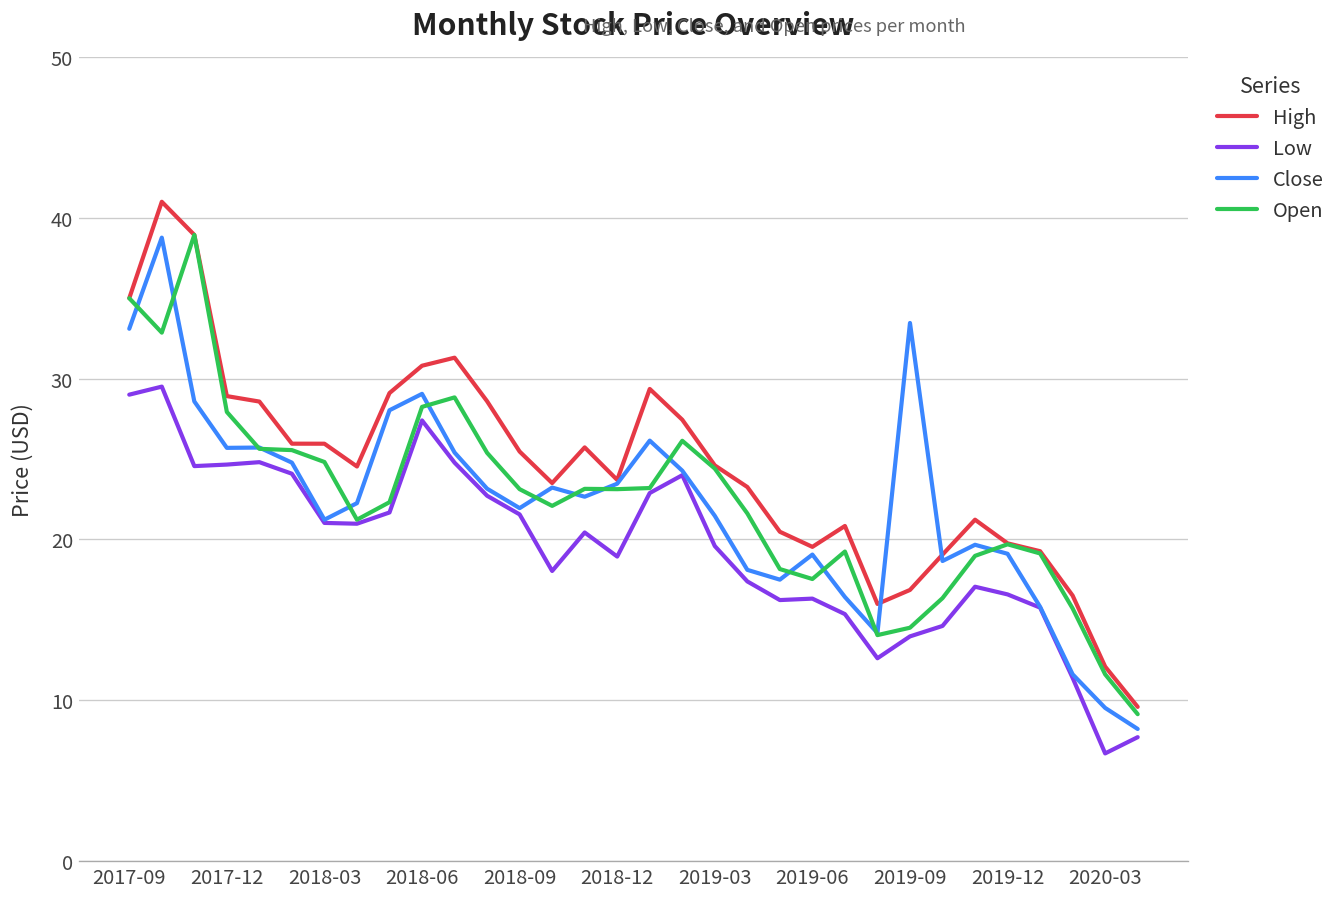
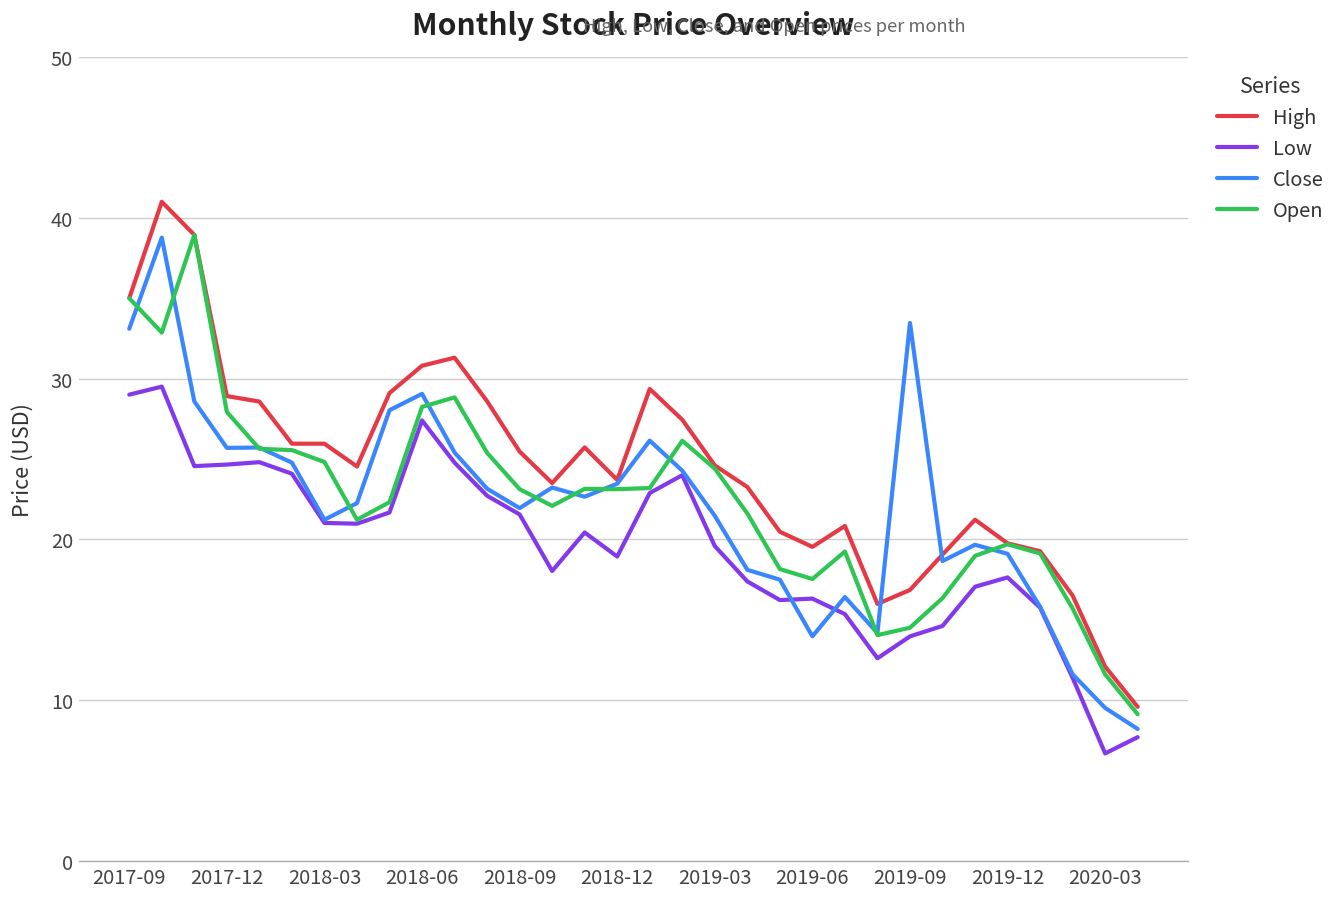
Close, 2019-06: 19.0 -> 14.0
Low, 2019-12: 16.6 -> 17.6
